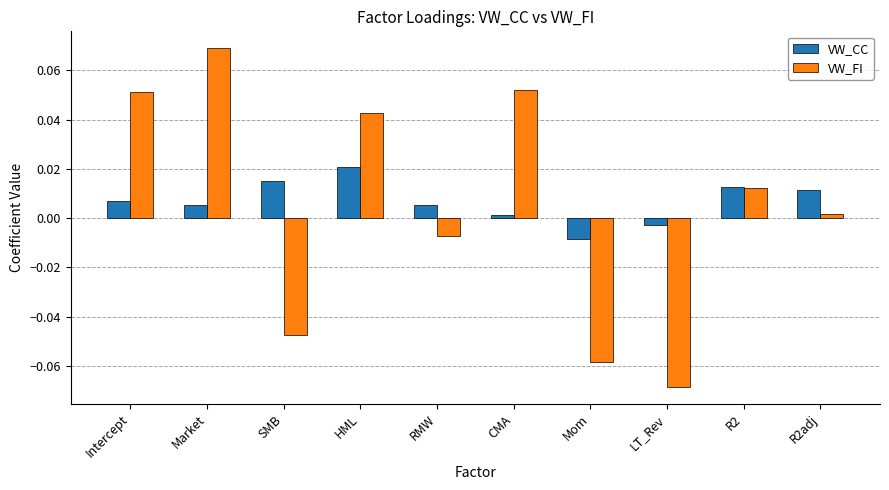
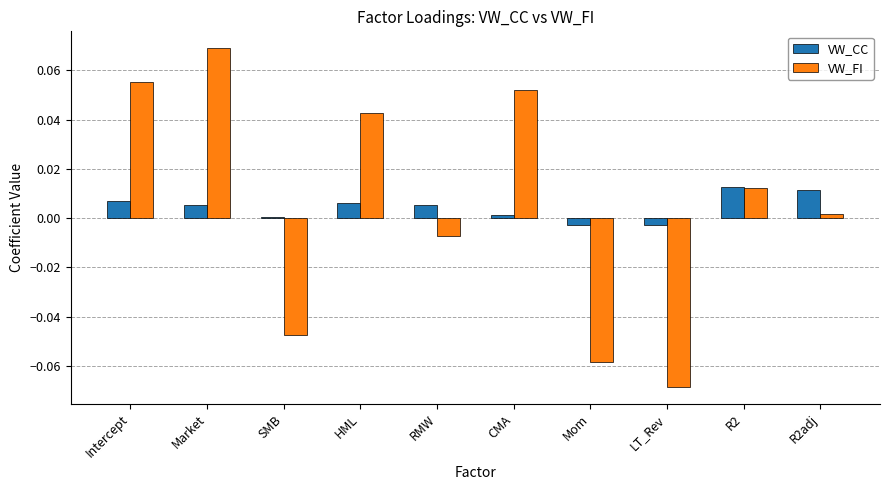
VW_FI, Intercept: 0.051 -> 0.055
VW_CC, SMB: 0.015 -> 0.000
VW_CC, HML: 0.021 -> 0.006
VW_CC, Mom: -0.008 -> -0.003
